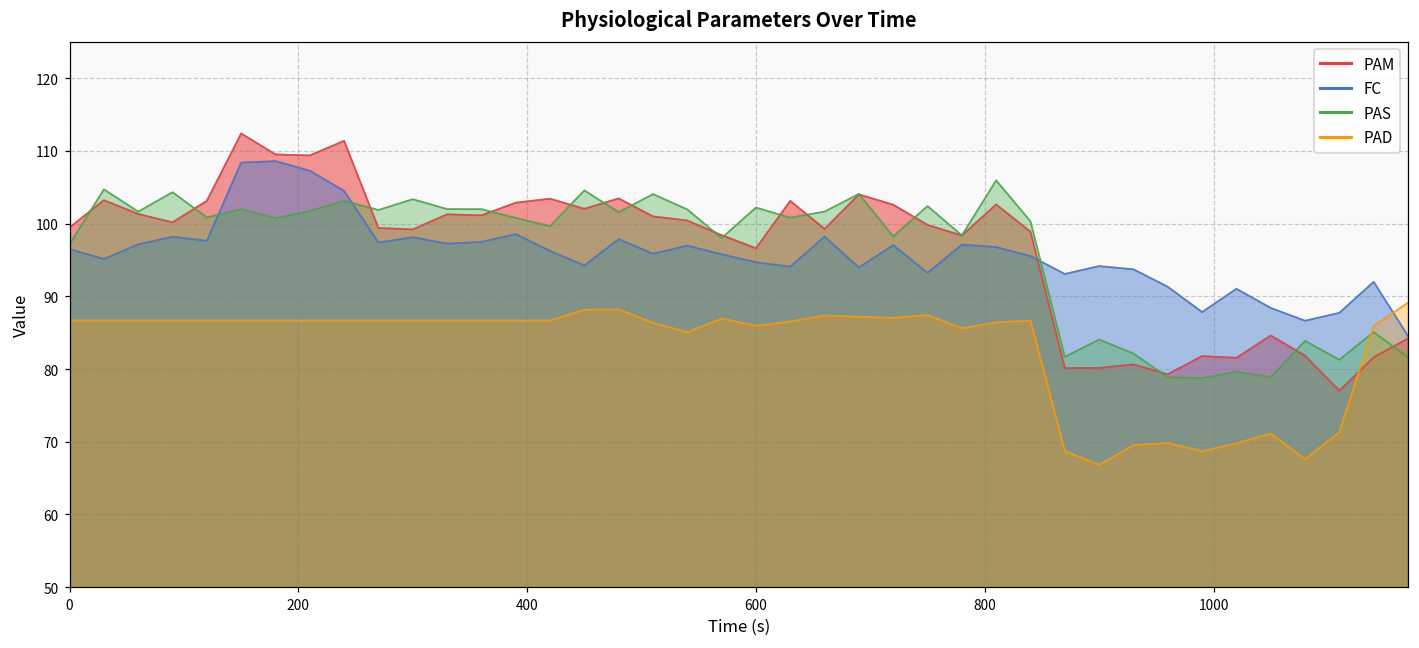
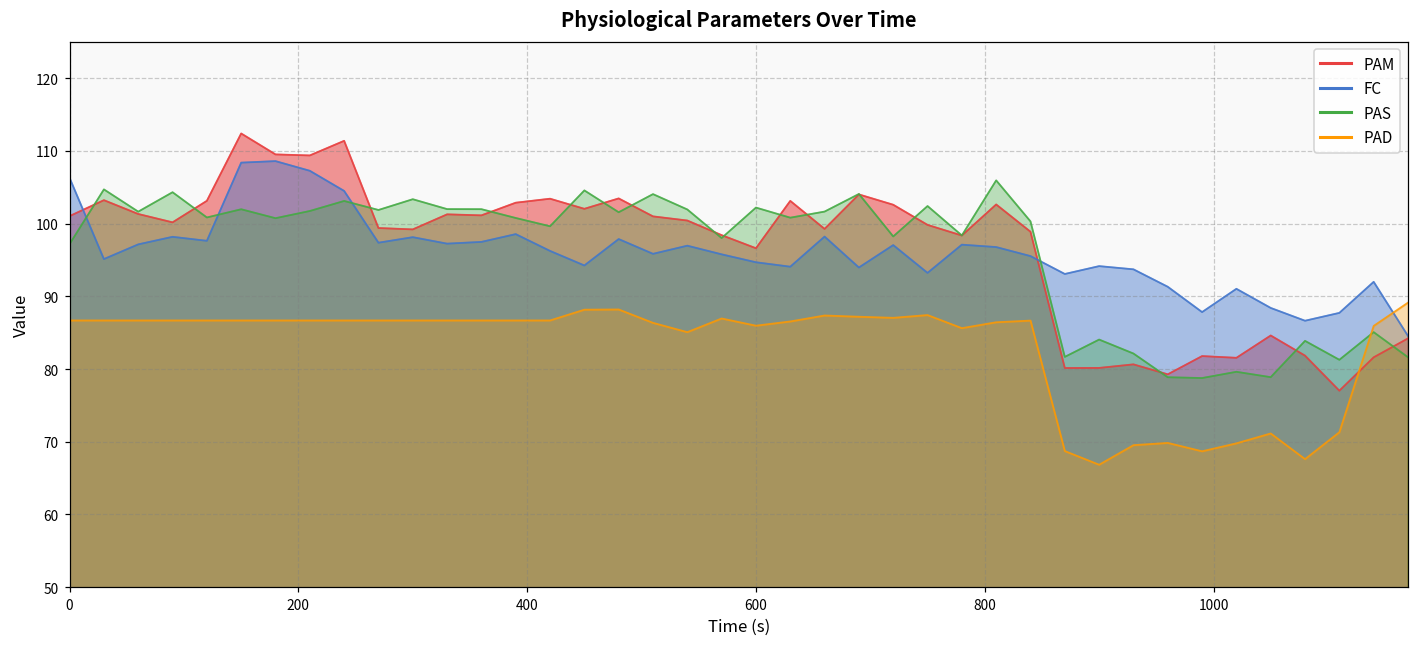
PAM, 0: 99 -> 101
FC, 0: 96 -> 106
